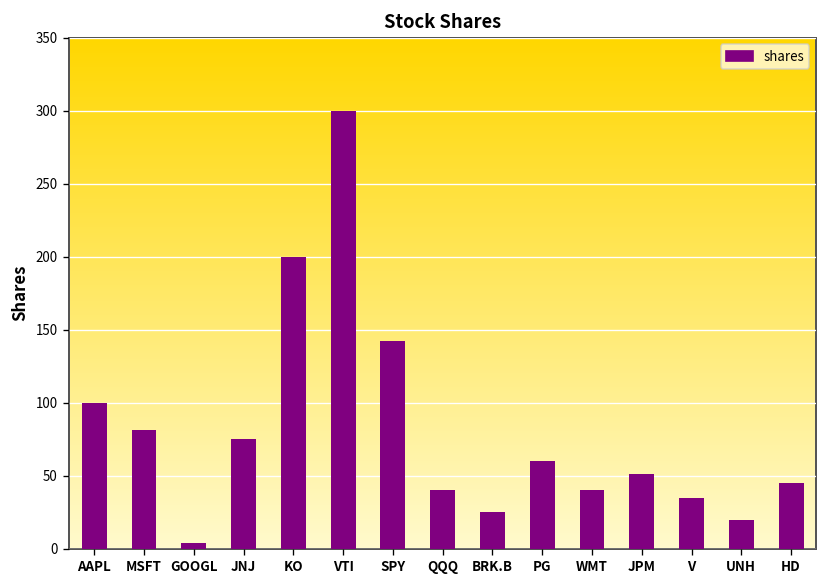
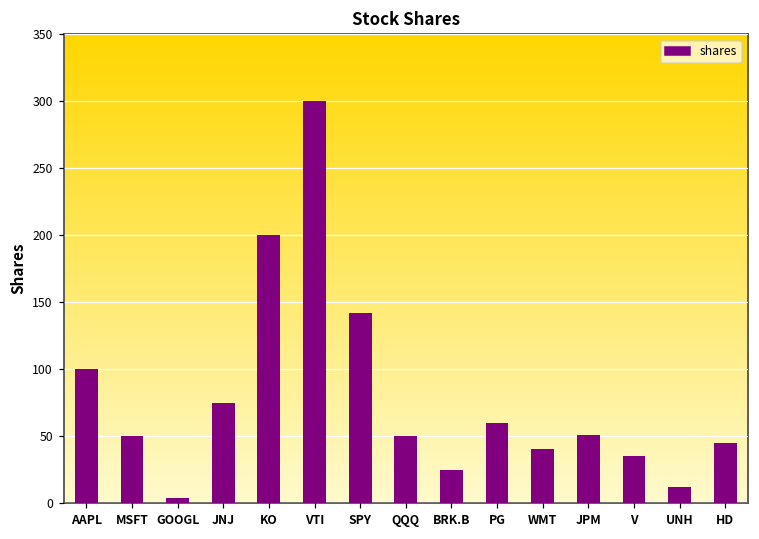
MSFT: 81 -> 50
QQQ: 40 -> 50
UNH: 20 -> 12
